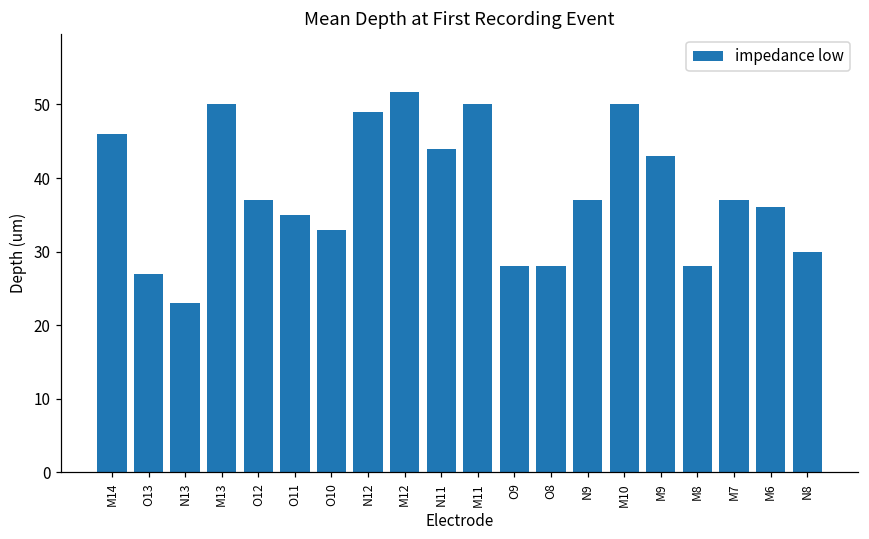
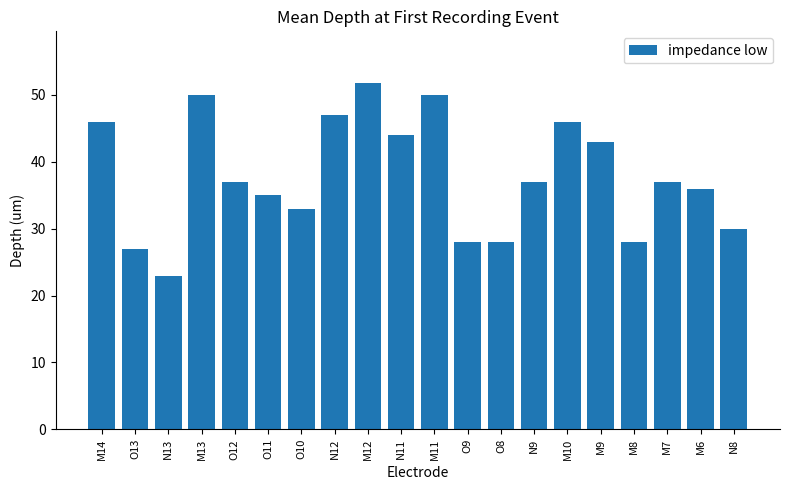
N12: 49 -> 47
M10: 50 -> 46
